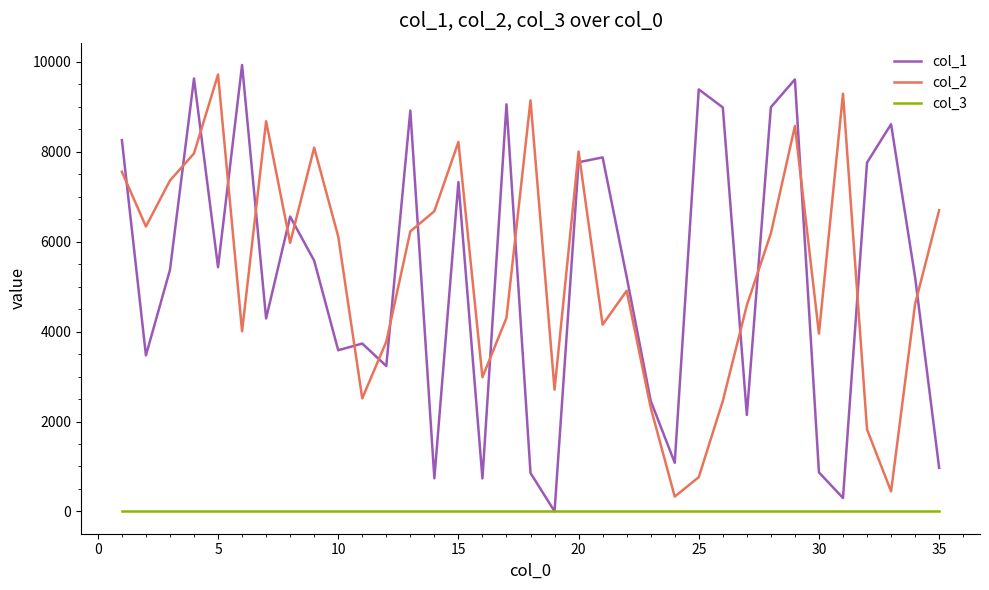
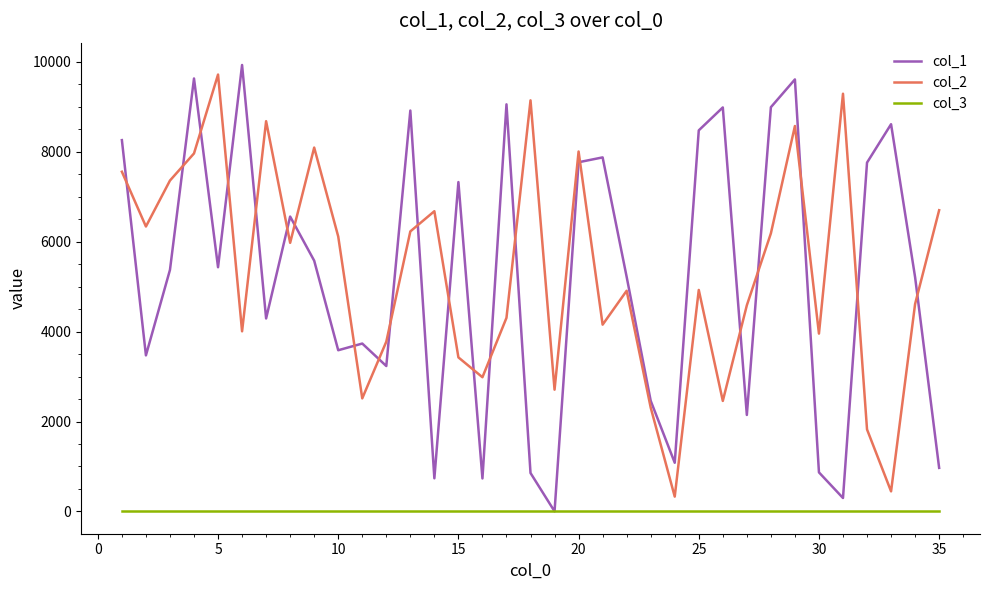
col_2, 15: 8200 -> 3400
col_1, 25: 9400 -> 8500
col_2, 25: 800 -> 4900
